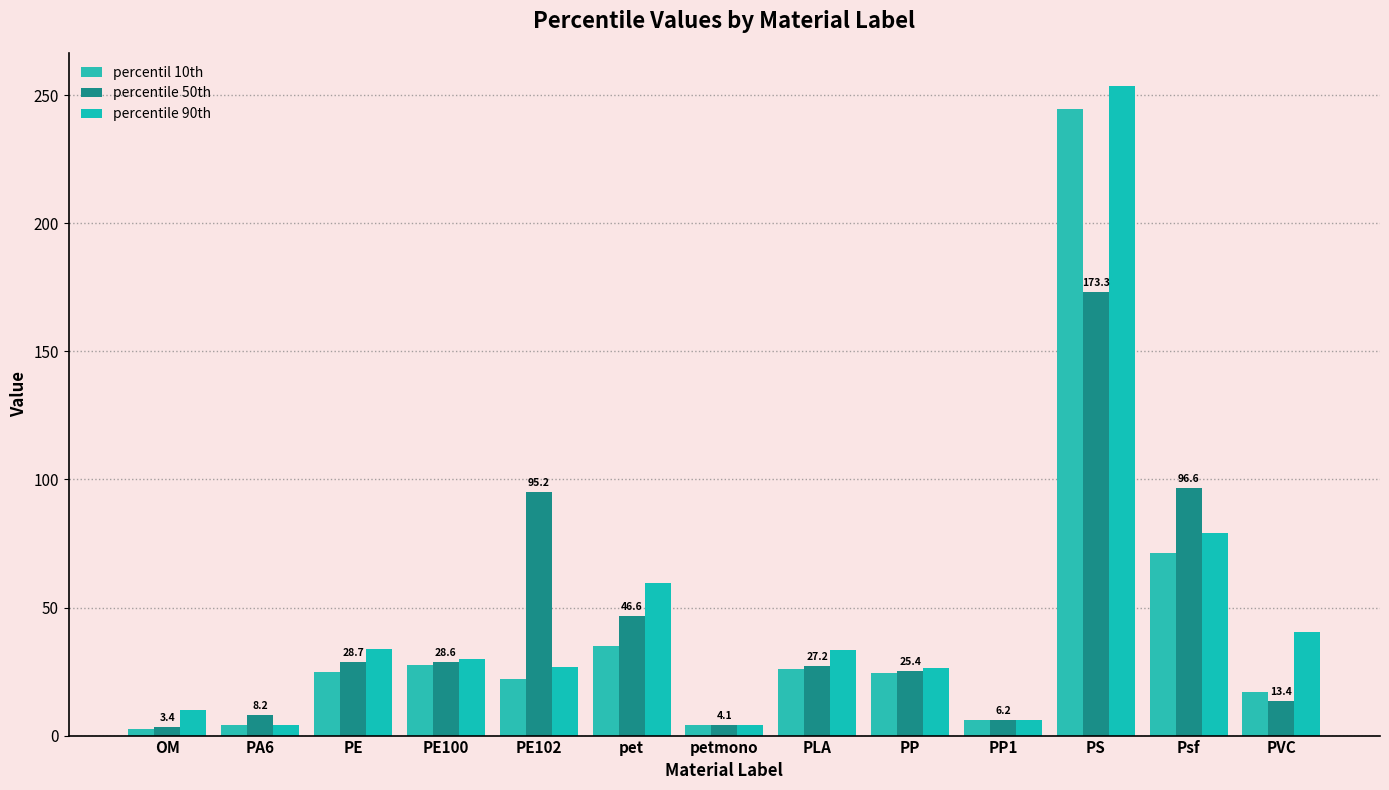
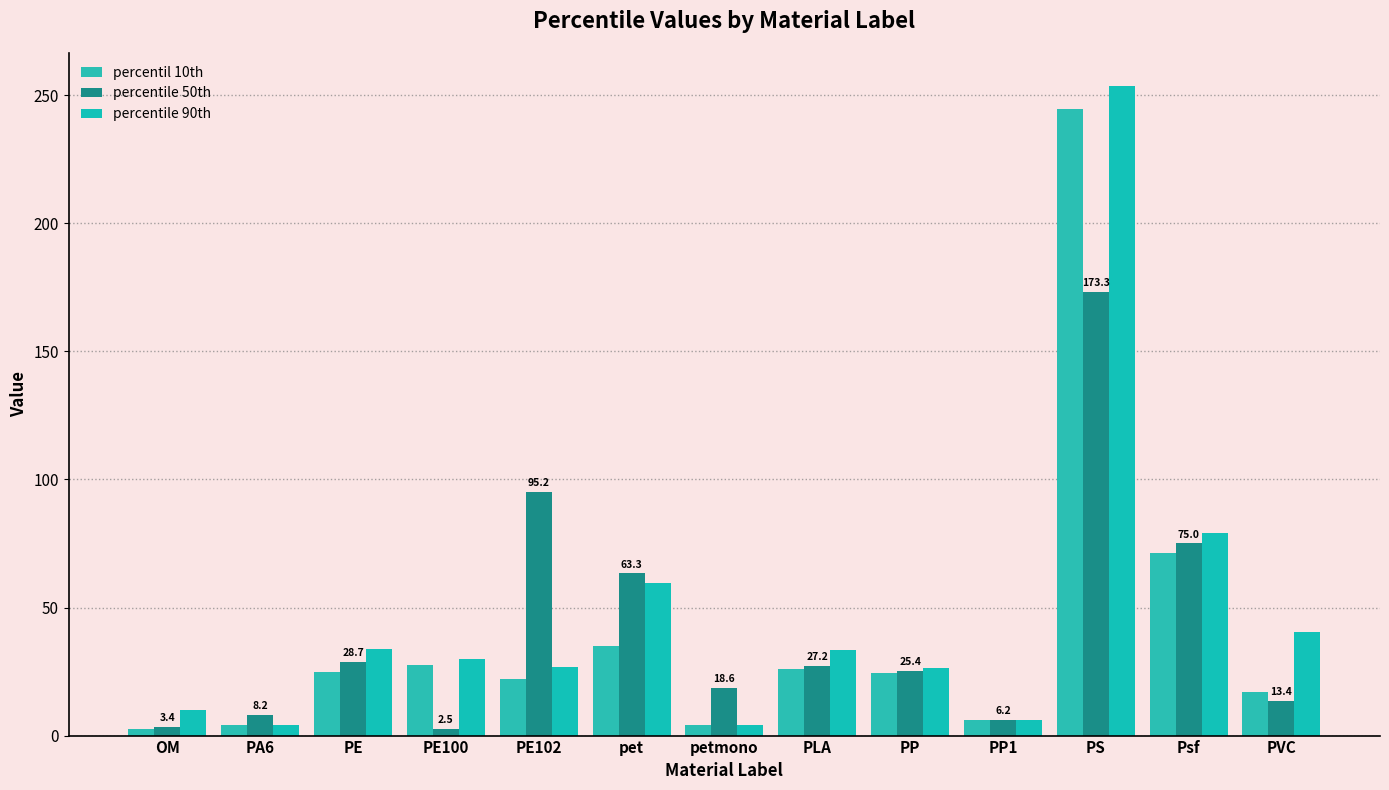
percentile 50th, PE100: 28.6 -> 2.5
percentile 50th, pet: 46.6 -> 63.3
percentile 50th, petmono: 4.1 -> 18.6
percentile 50th, Psf: 96.6 -> 75.0
